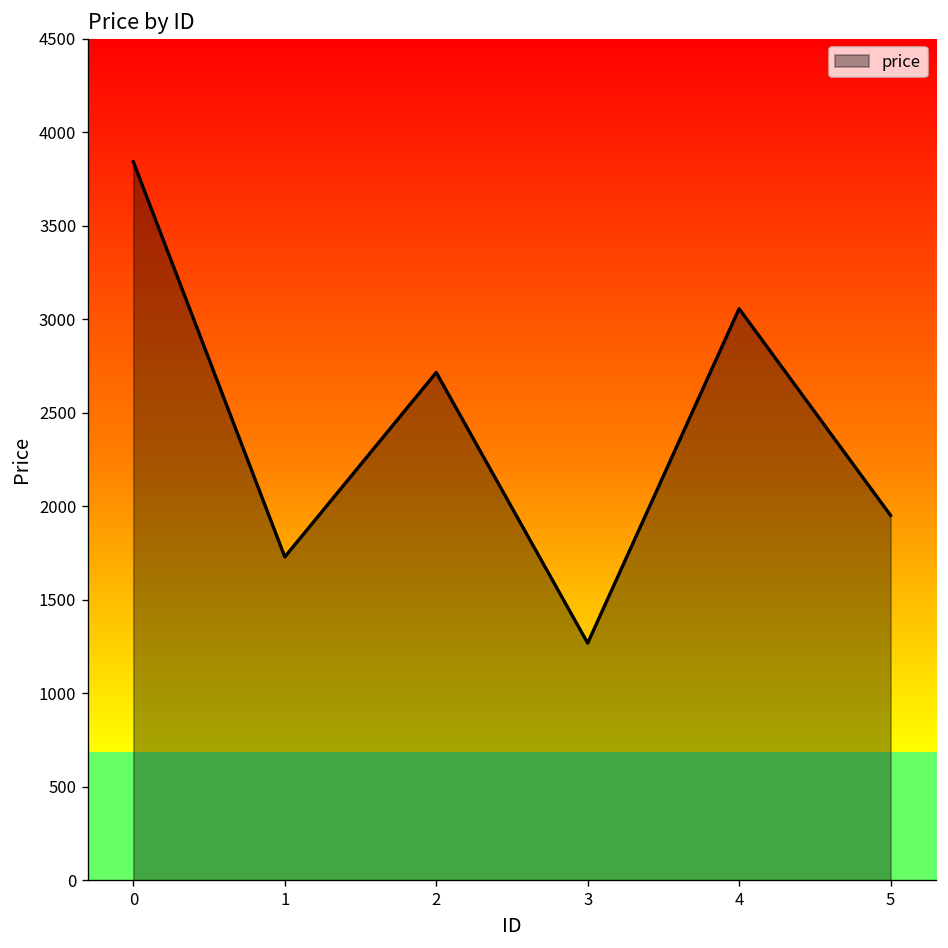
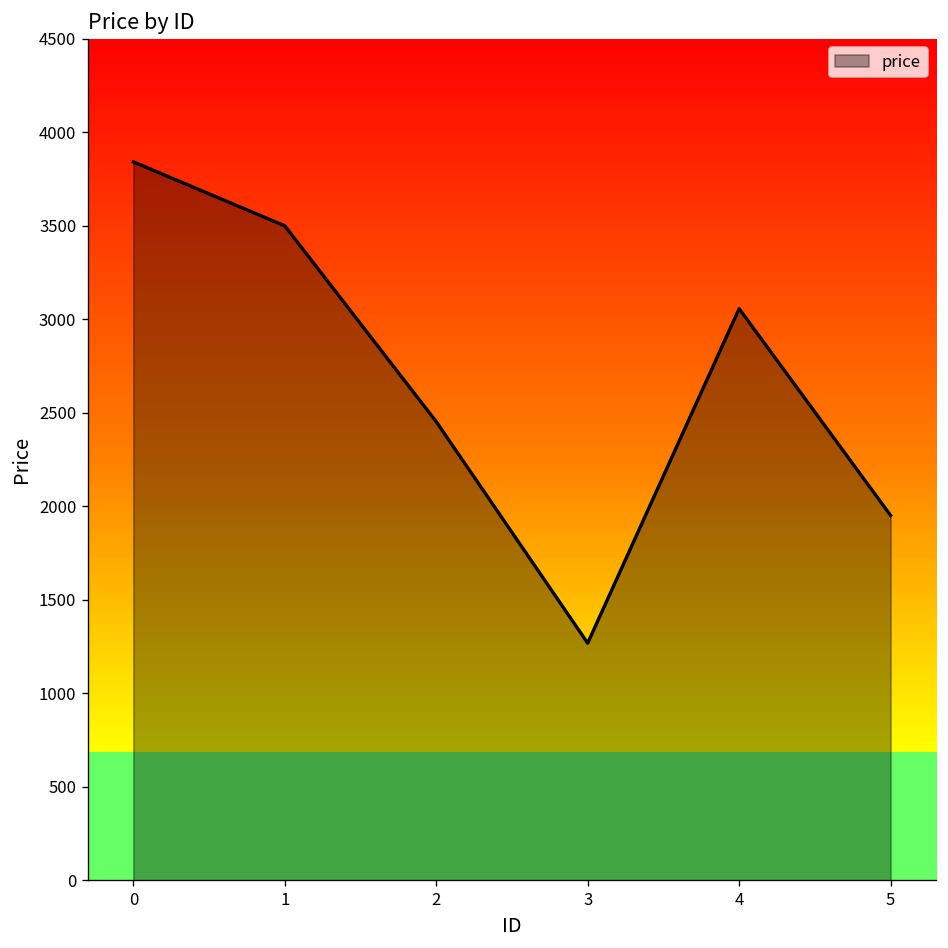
1: 1730 -> 3500
2: 2720 -> 2450
